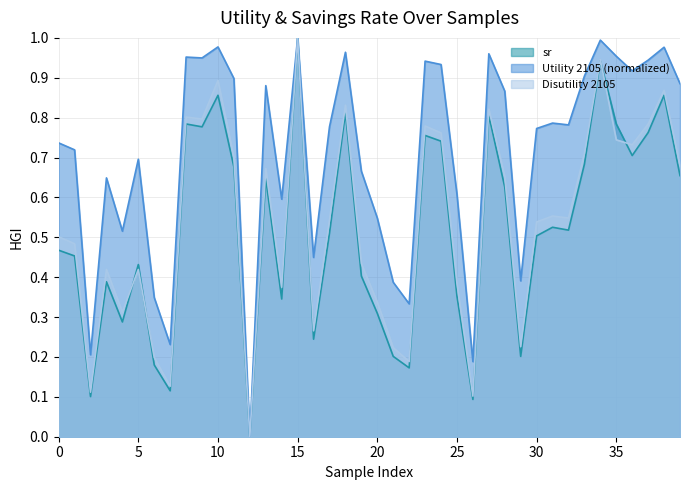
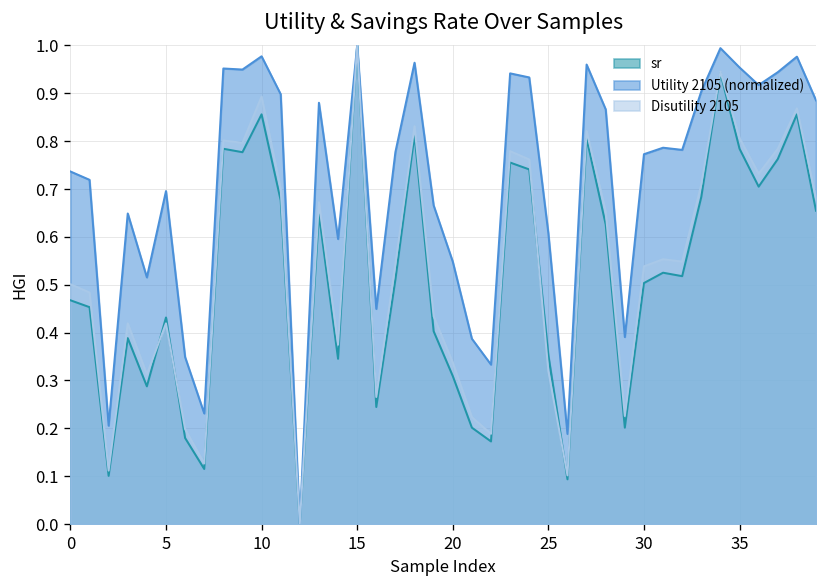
Disutility 2105, 25: 0.38 -> 0.32
Disutility 2105, 35: 0.74 -> 0.81
